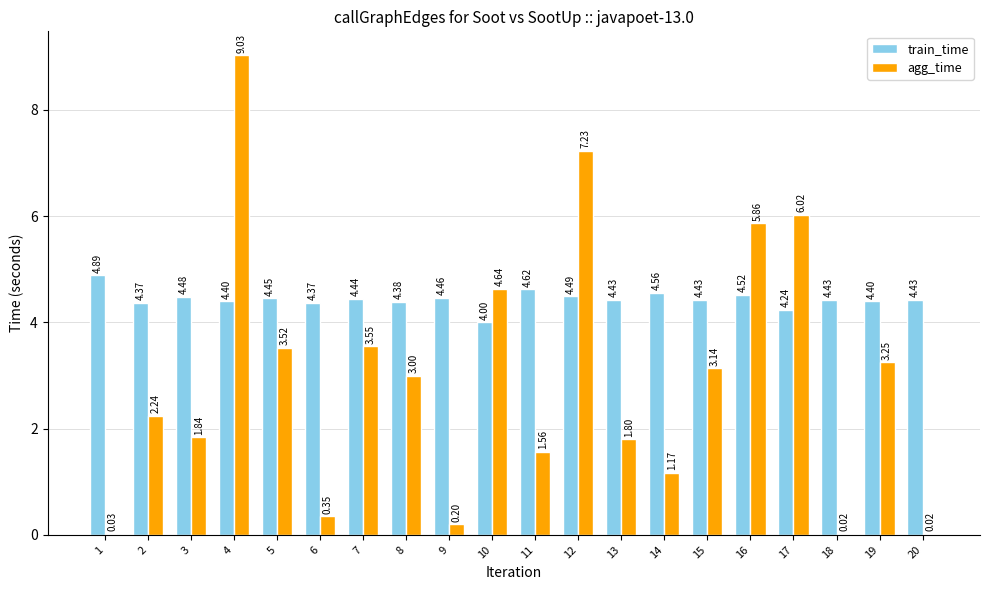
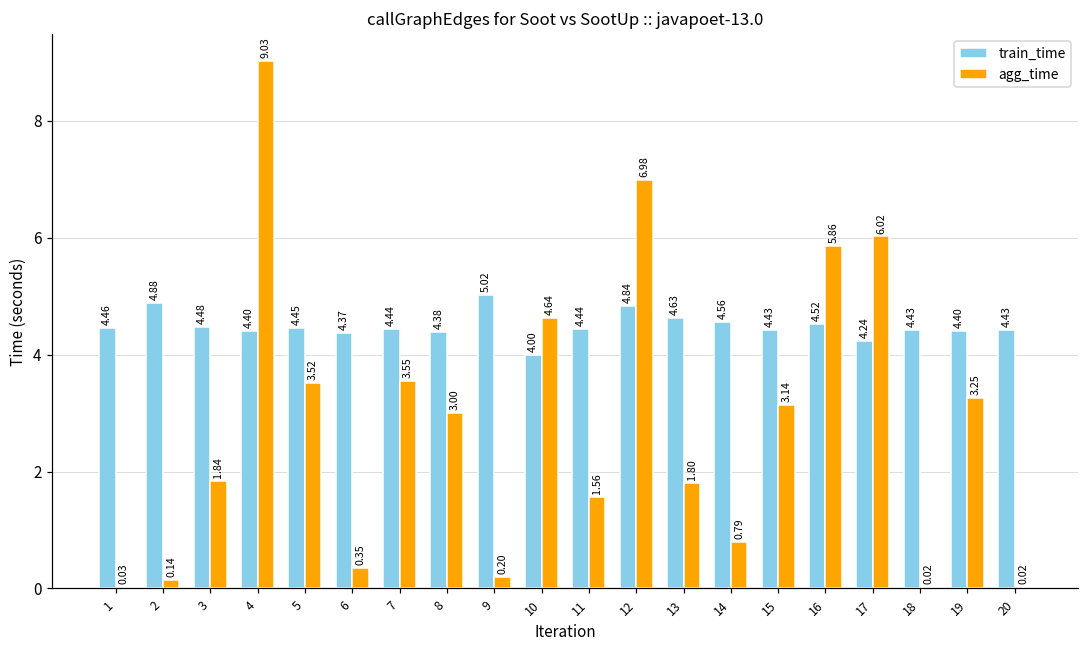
train_time, 1: 4.89 -> 4.46
train_time, 2: 4.37 -> 4.88
agg_time, 2: 2.24 -> 0.14
train_time, 9: 4.46 -> 5.02
train_time, 11: 4.62 -> 4.44
train_time, 12: 4.49 -> 4.84
agg_time, 12: 7.23 -> 6.98
train_time, 13: 4.43 -> 4.63
agg_time, 14: 1.17 -> 0.79
